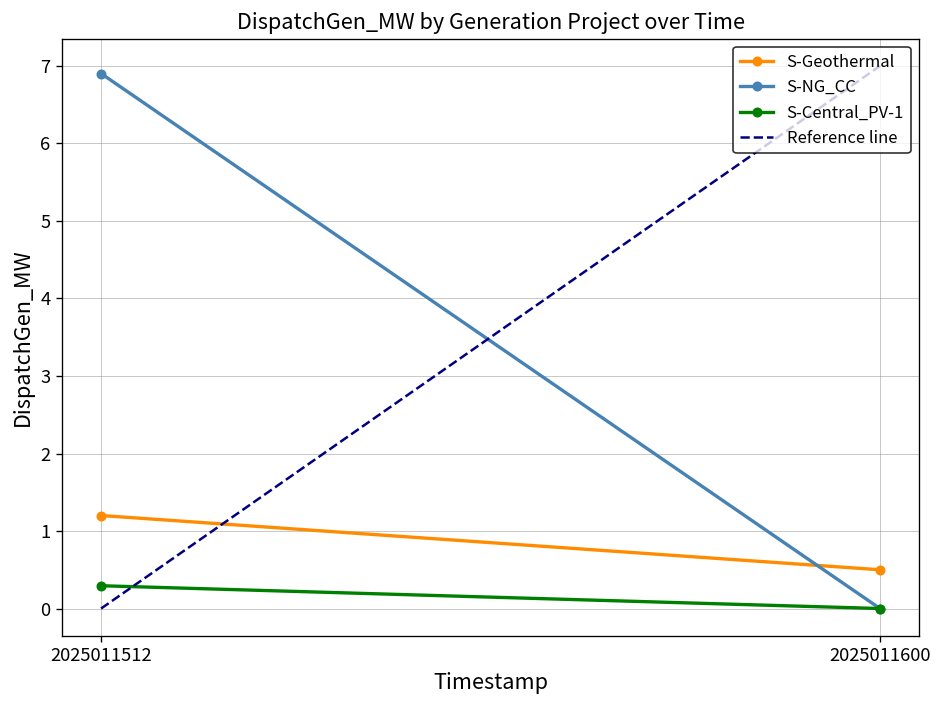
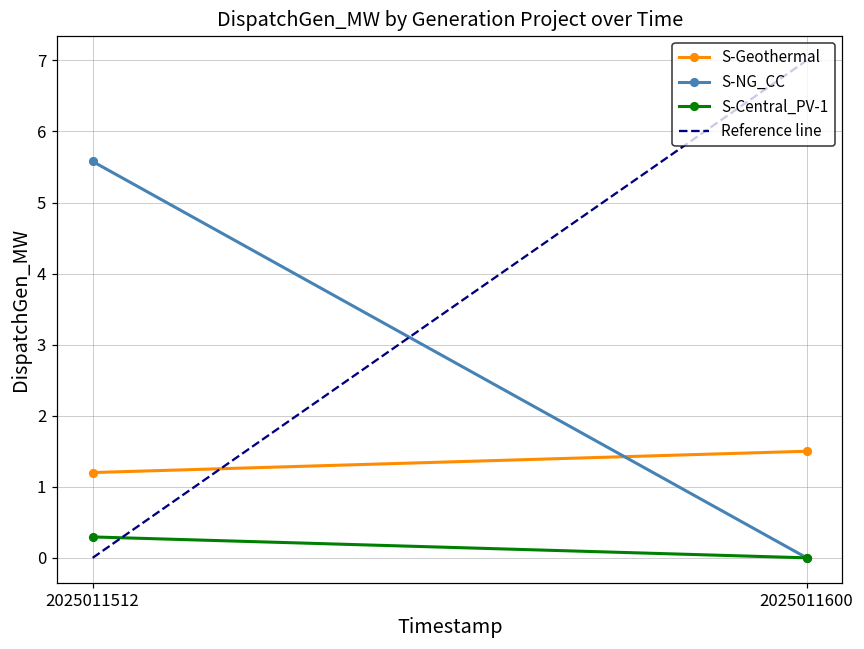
S-NG_CC, 2025011512: 6.9 -> 5.6
S-Geothermal, 2025011600: 0.5 -> 1.5
